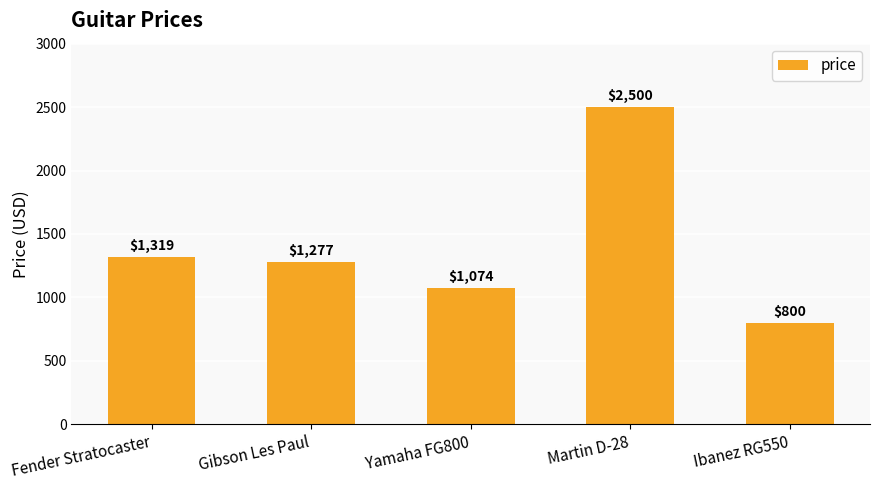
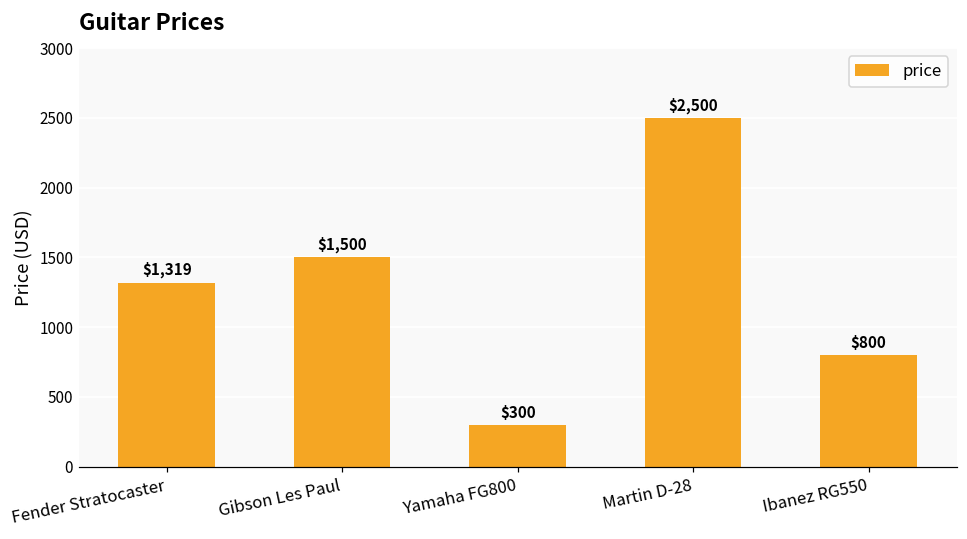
Gibson Les Paul: $1,277 -> $1,500
Yamaha FG800: $1,074 -> $300
